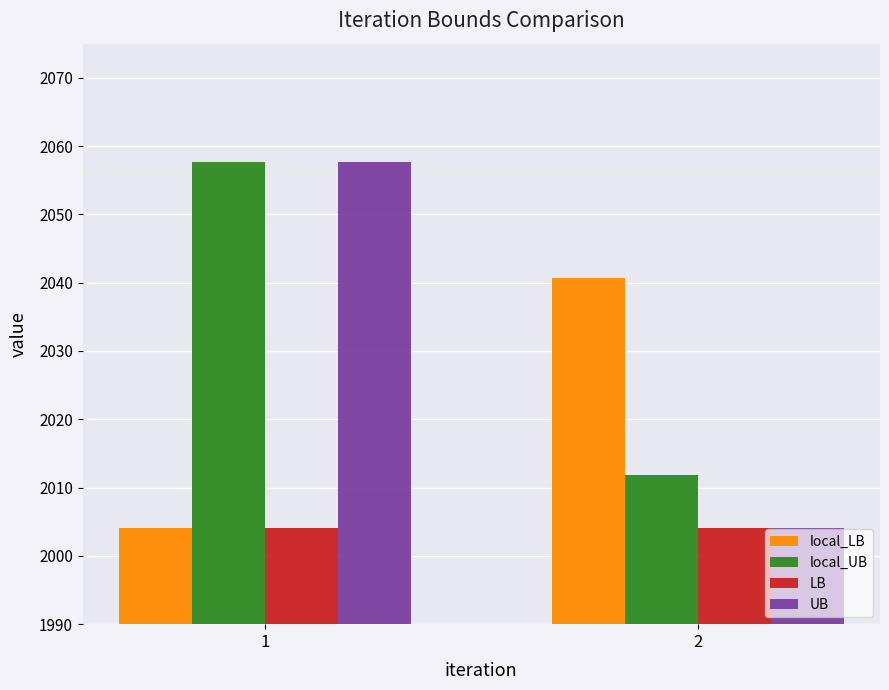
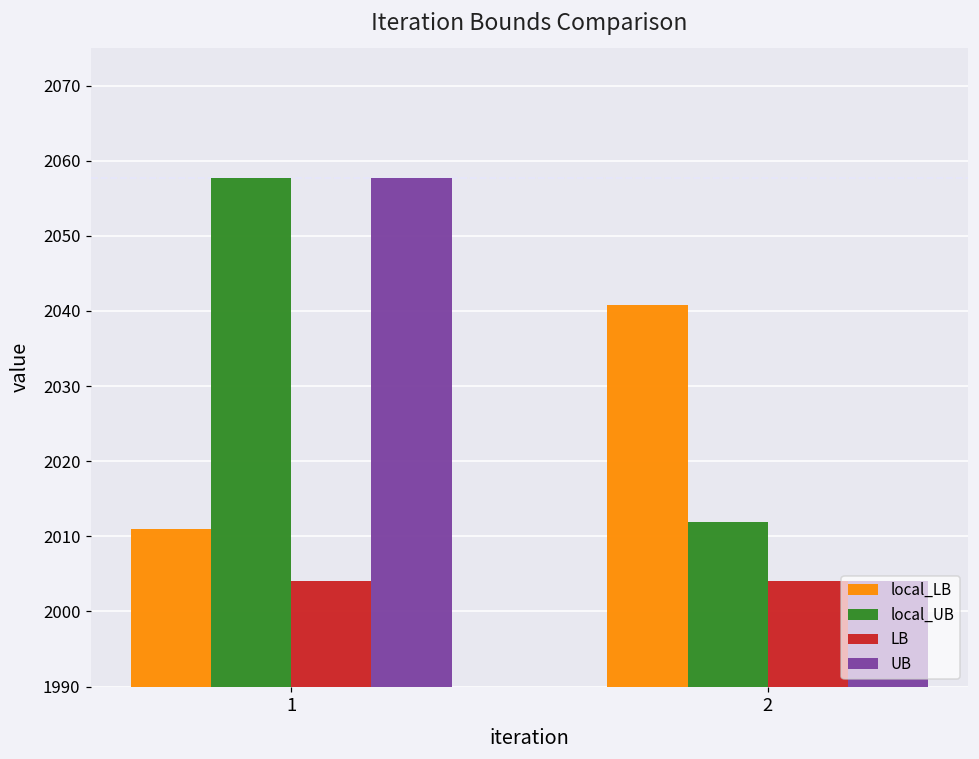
local_LB, 1: 2004 -> 2011
